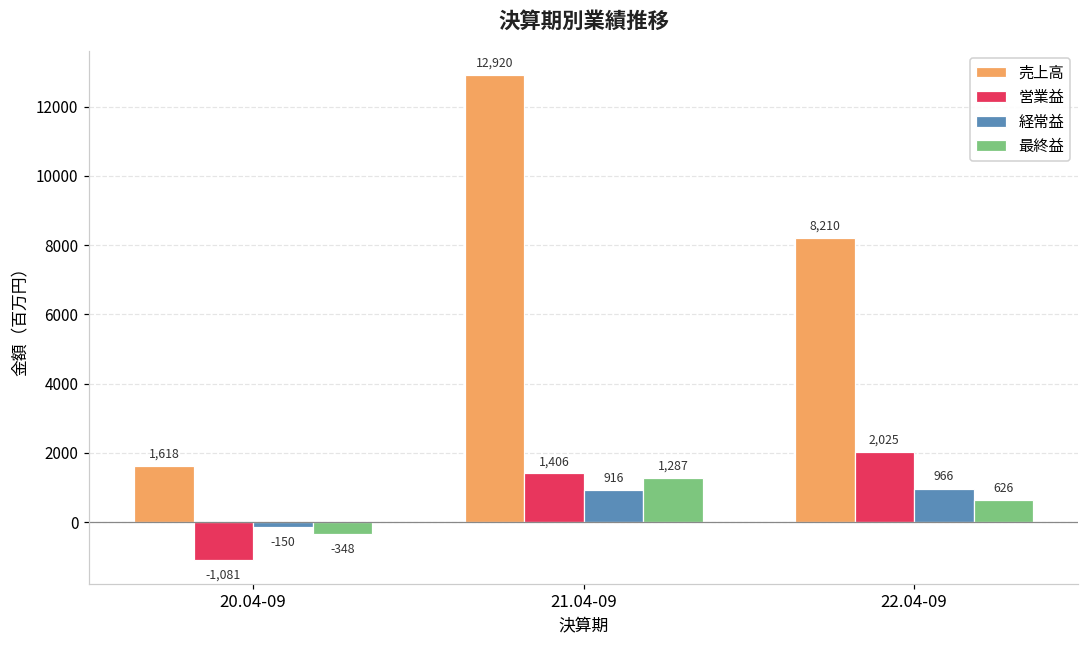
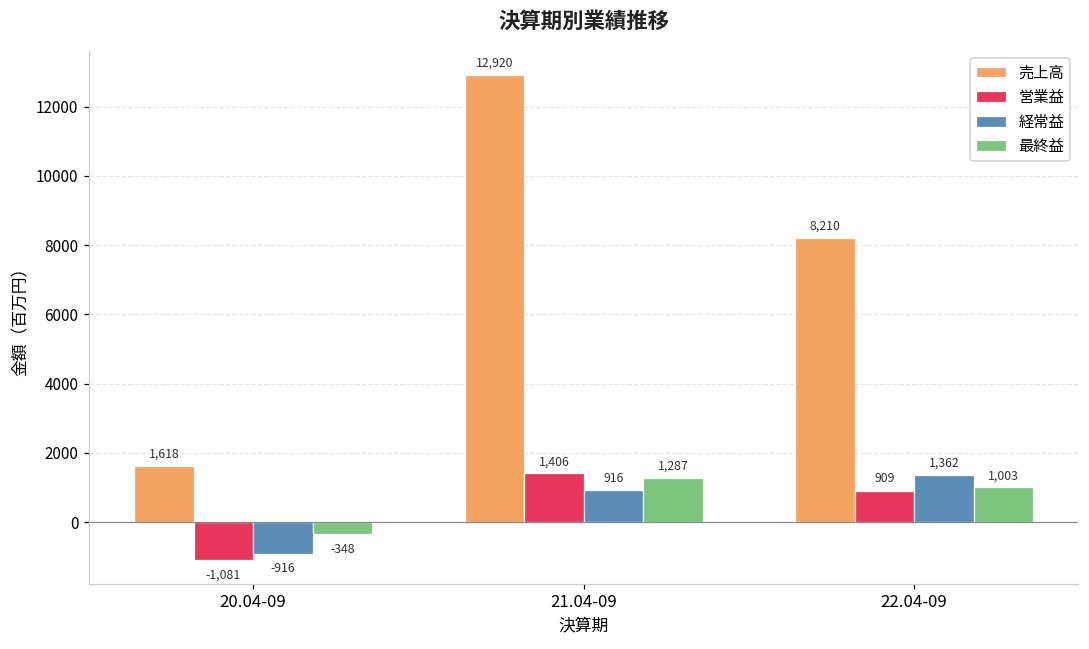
経常益, 20.04-09: -150 -> -916
営業益, 22.04-09: 2,025 -> 909
経常益, 22.04-09: 966 -> 1,362
最終益, 22.04-09: 626 -> 1,003
